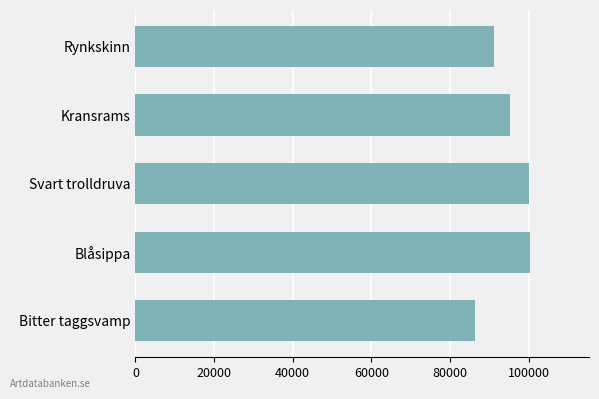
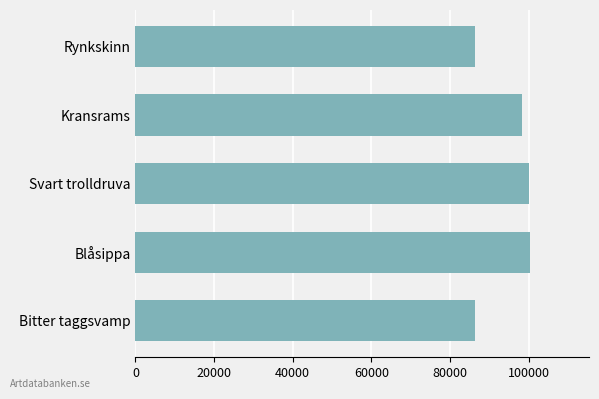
Rynkskinn: 91000 -> 86000
Kransrams: 95000 -> 98000
